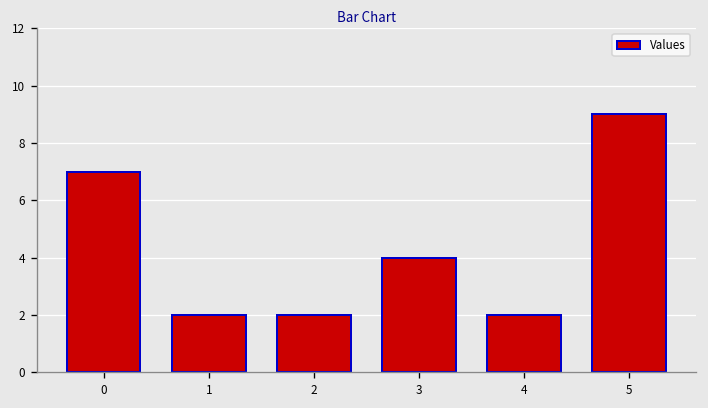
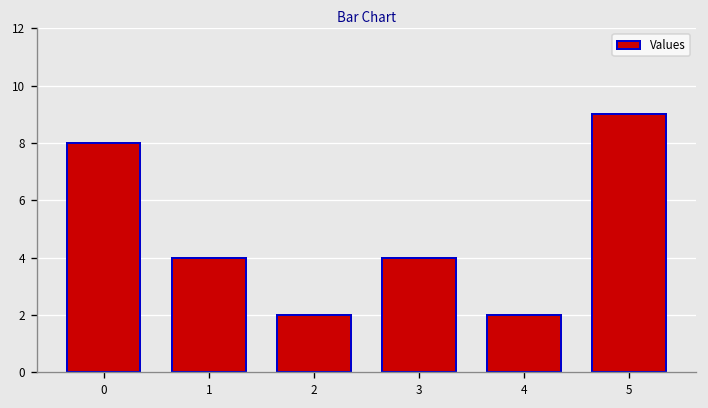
0: 7 -> 8
1: 2 -> 4
